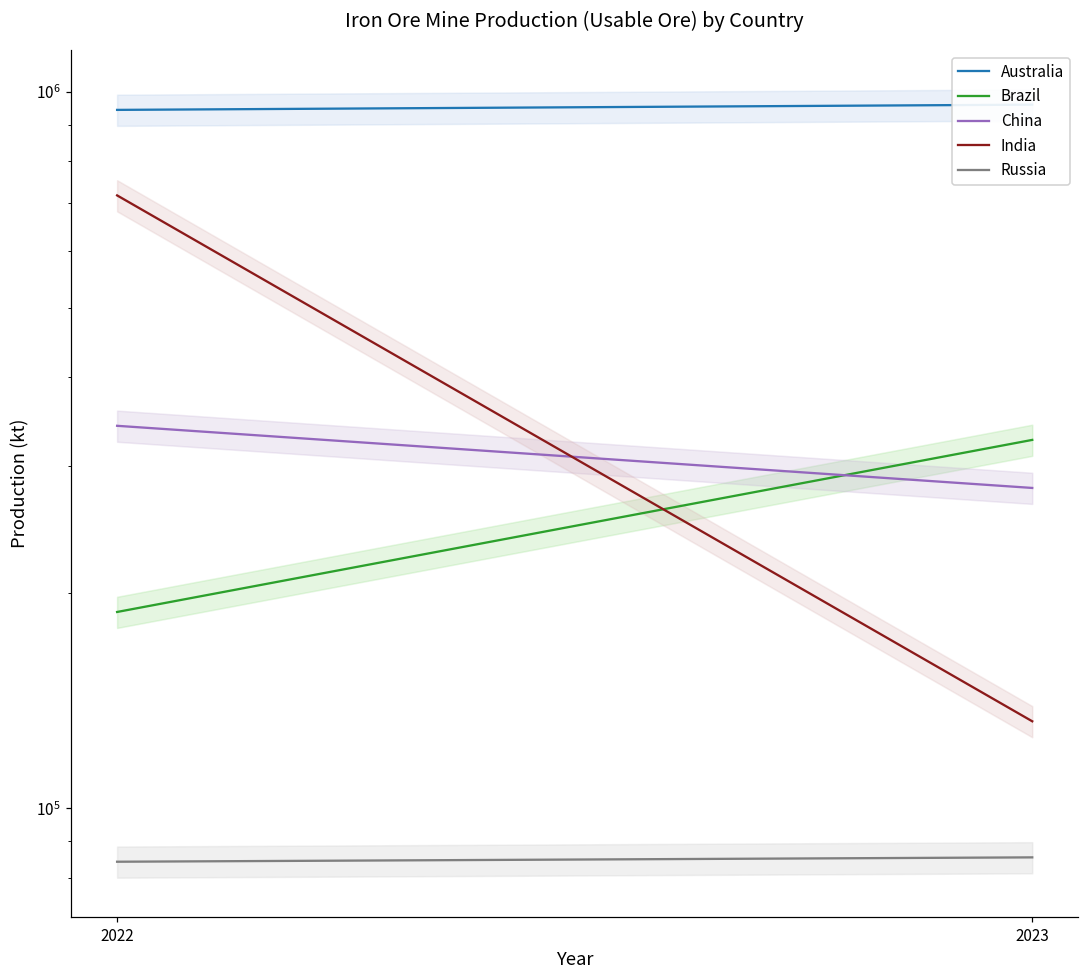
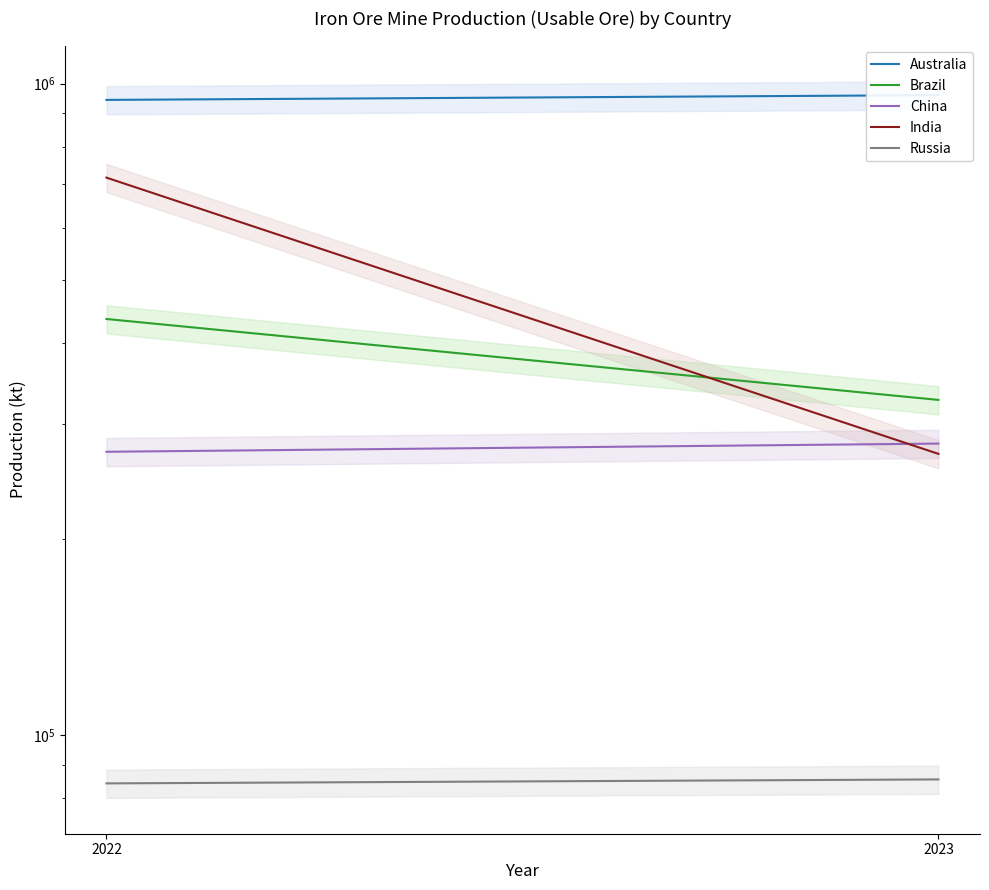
Brazil, 2022: 188000 -> 440000
China, 2022: 340000 -> 272000
India, 2023: 132000 -> 270000
